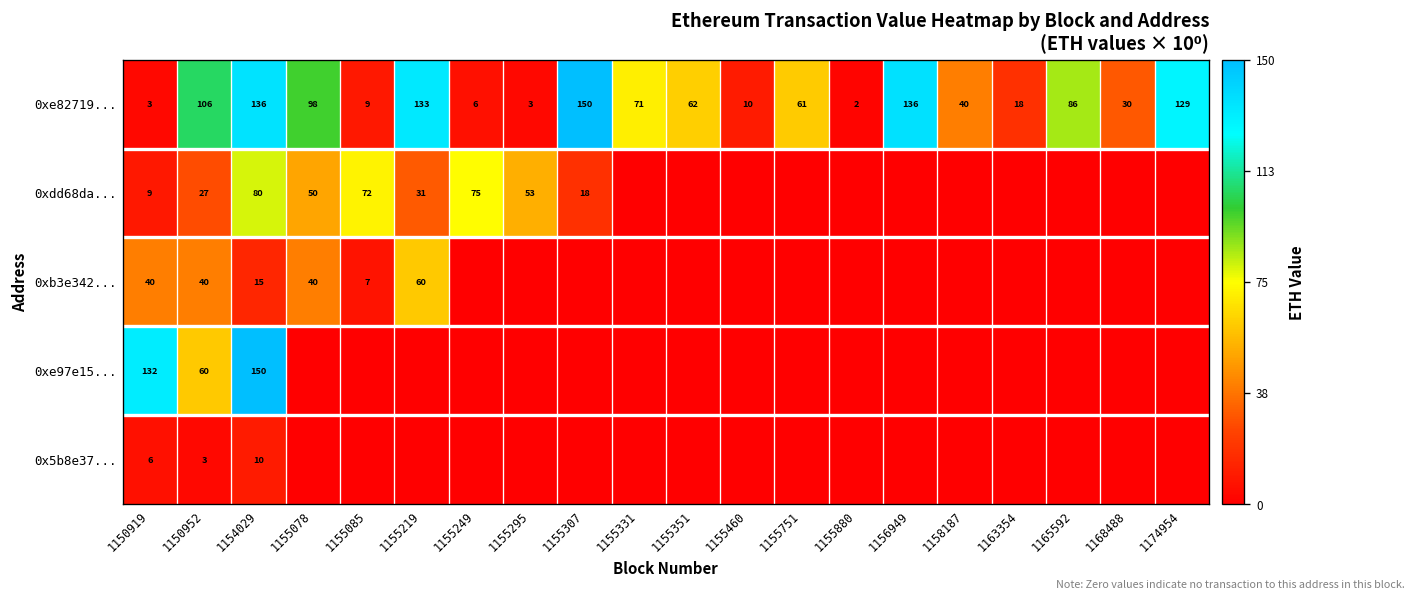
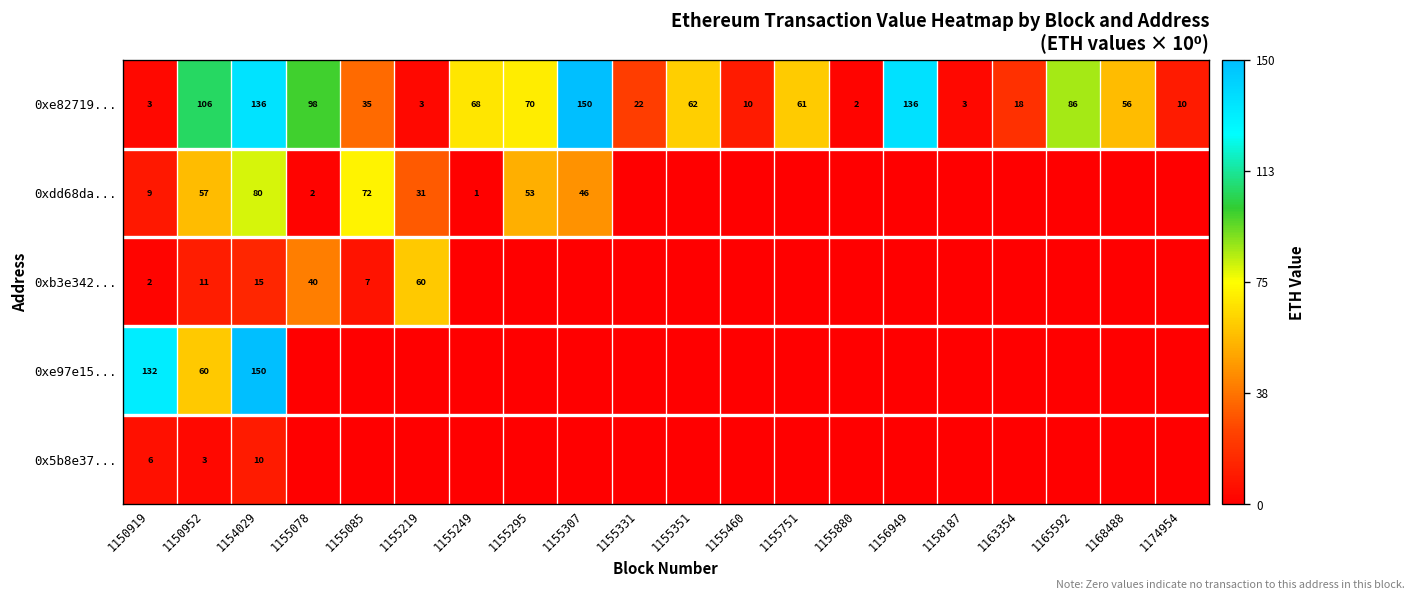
0xe82719..., 1155085: 9 -> 35
0xe82719..., 1155219: 133 -> 3
0xe82719..., 1155249: 6 -> 68
0xe82719..., 1155295: 3 -> 70
0xe82719..., 1155331: 71 -> 22
0xe82719..., 1158187: 40 -> 3
0xe82719..., 1168488: 30 -> 56
0xe82719..., 1174954: 129 -> 10
0xdd68da..., 1150952: 27 -> 57
0xdd68da..., 1155078: 50 -> 2
0xdd68da..., 1155249: 75 -> 1
0xdd68da..., 1155307: 18 -> 46
0xb3e342..., 1150919: 40 -> 2
0xb3e342..., 1150952: 40 -> 11
